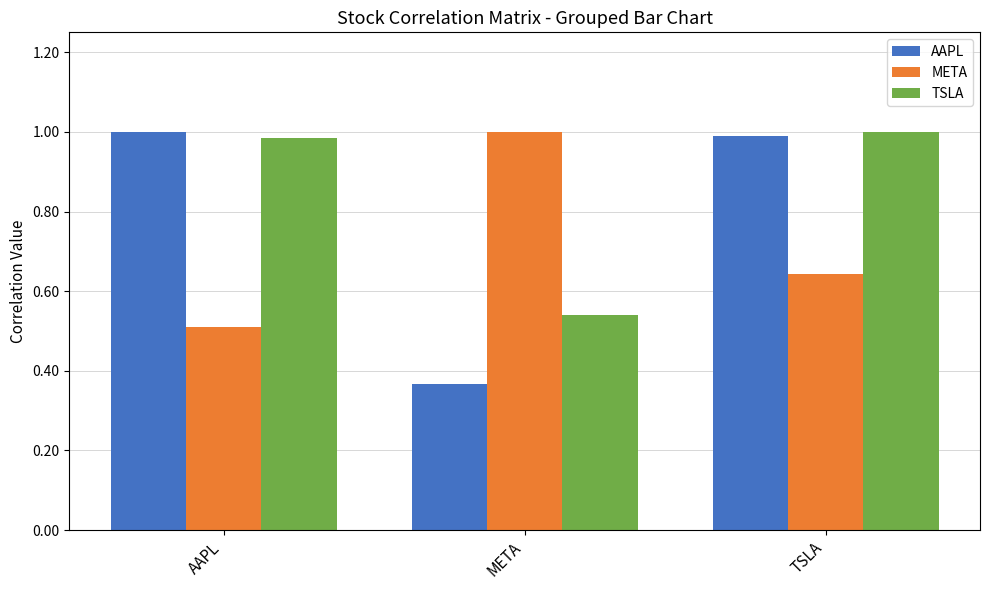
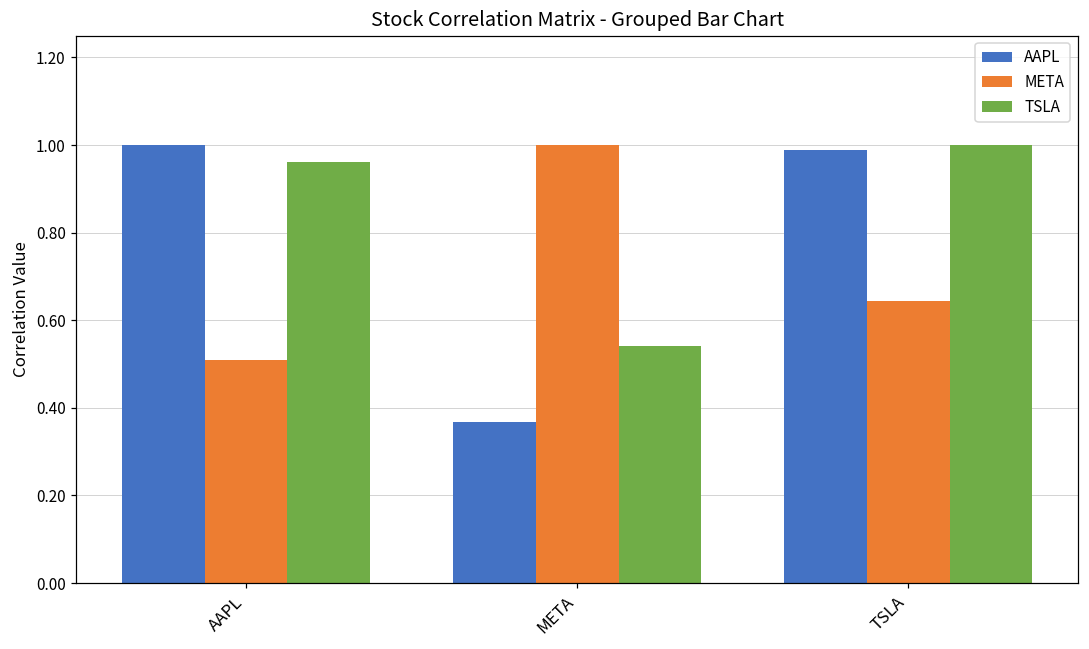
TSLA, AAPL: 0.98 -> 0.96
